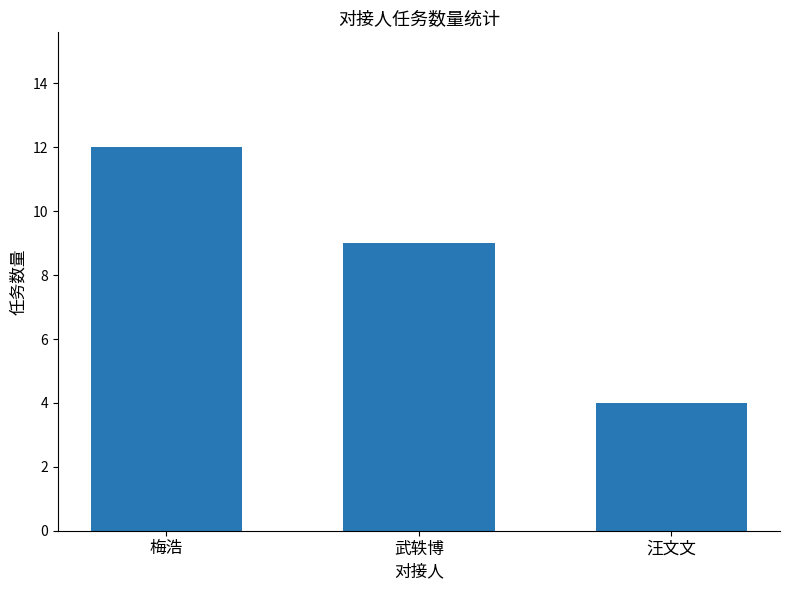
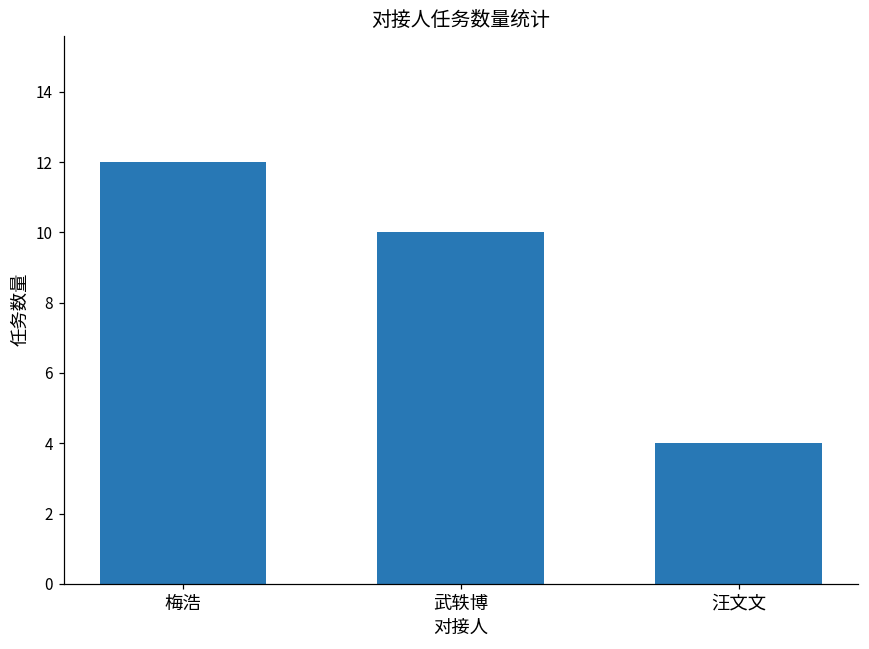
武轶博: 9 -> 10
